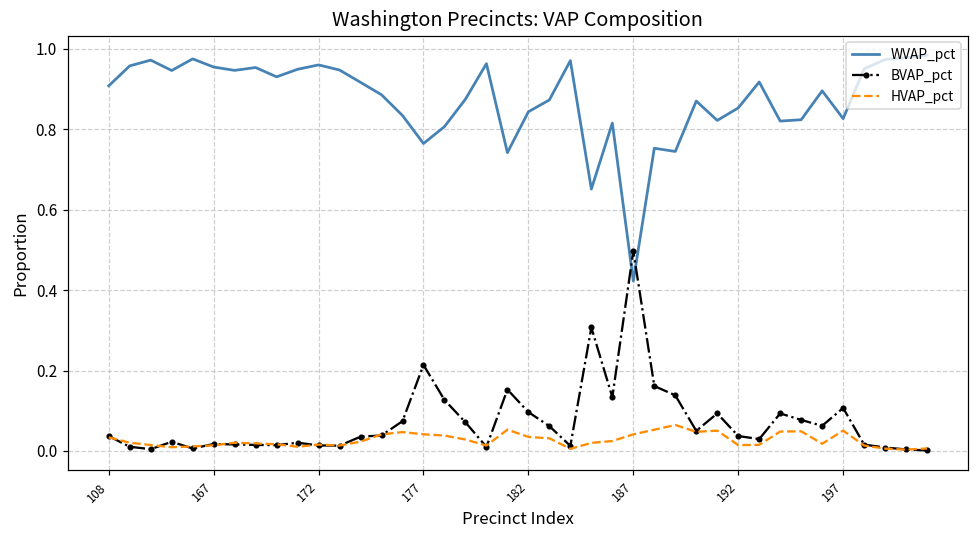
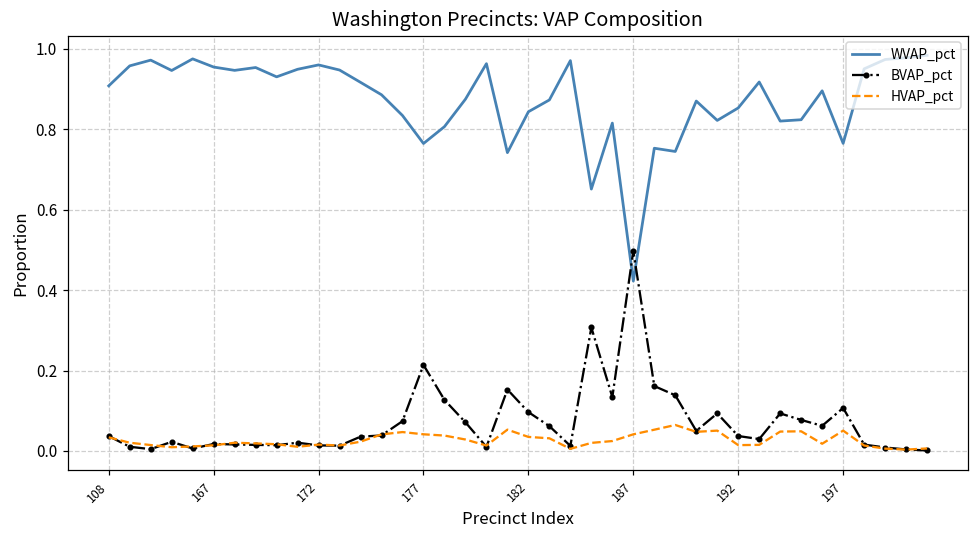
WVAP_pct, 197: 0.83 -> 0.76
